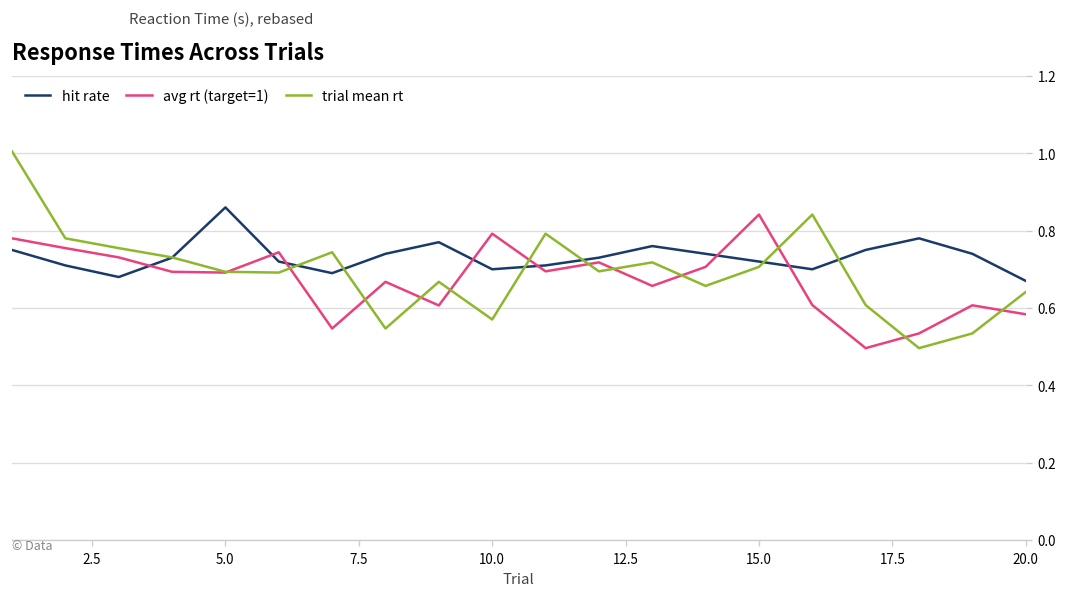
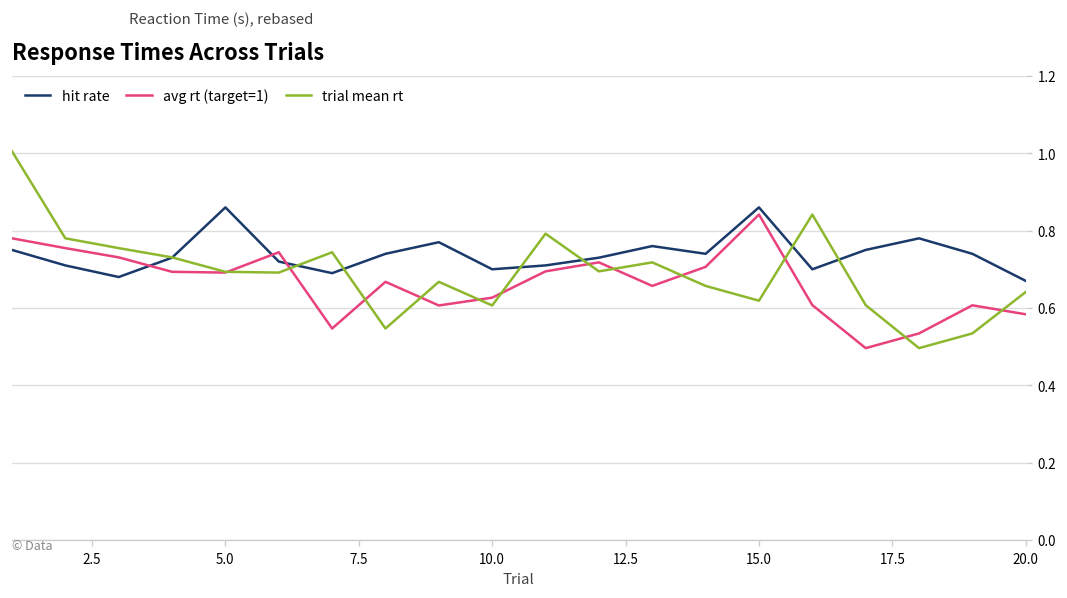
avg rt (target=1), 10.0: 0.79 -> 0.63
trial mean rt, 10.0: 0.57 -> 0.61
hit rate, 15.0: 0.72 -> 0.86
trial mean rt, 15.0: 0.71 -> 0.62
